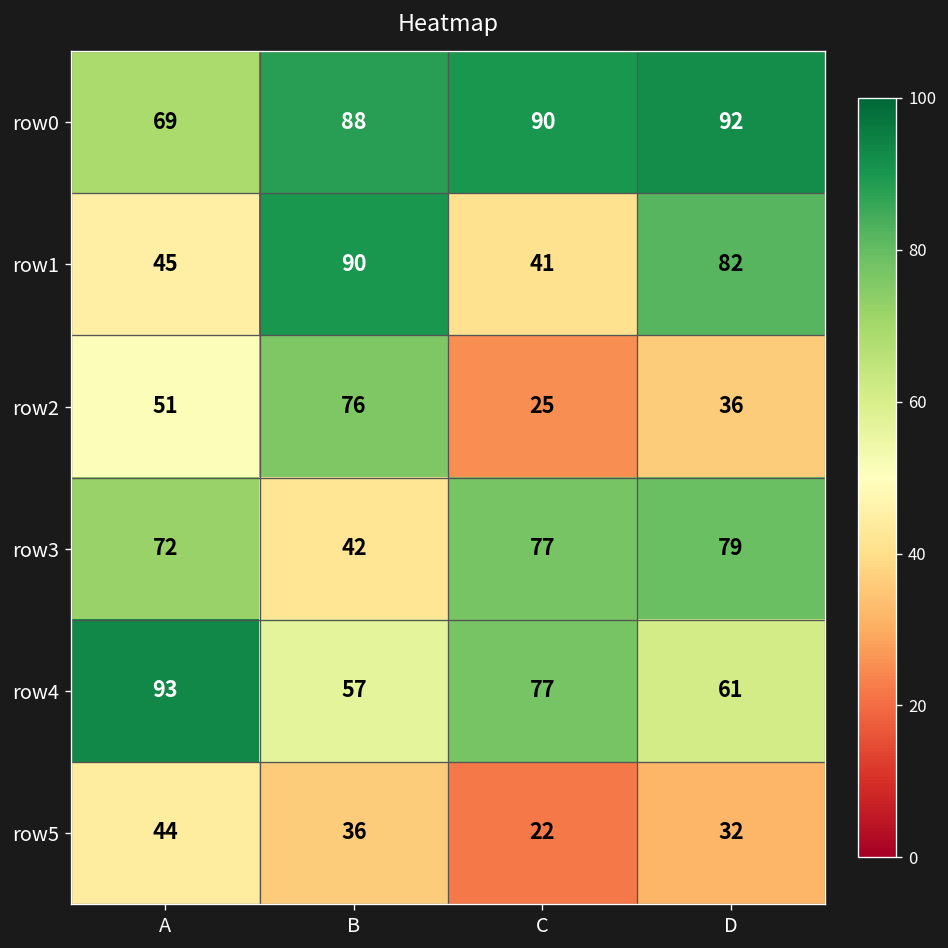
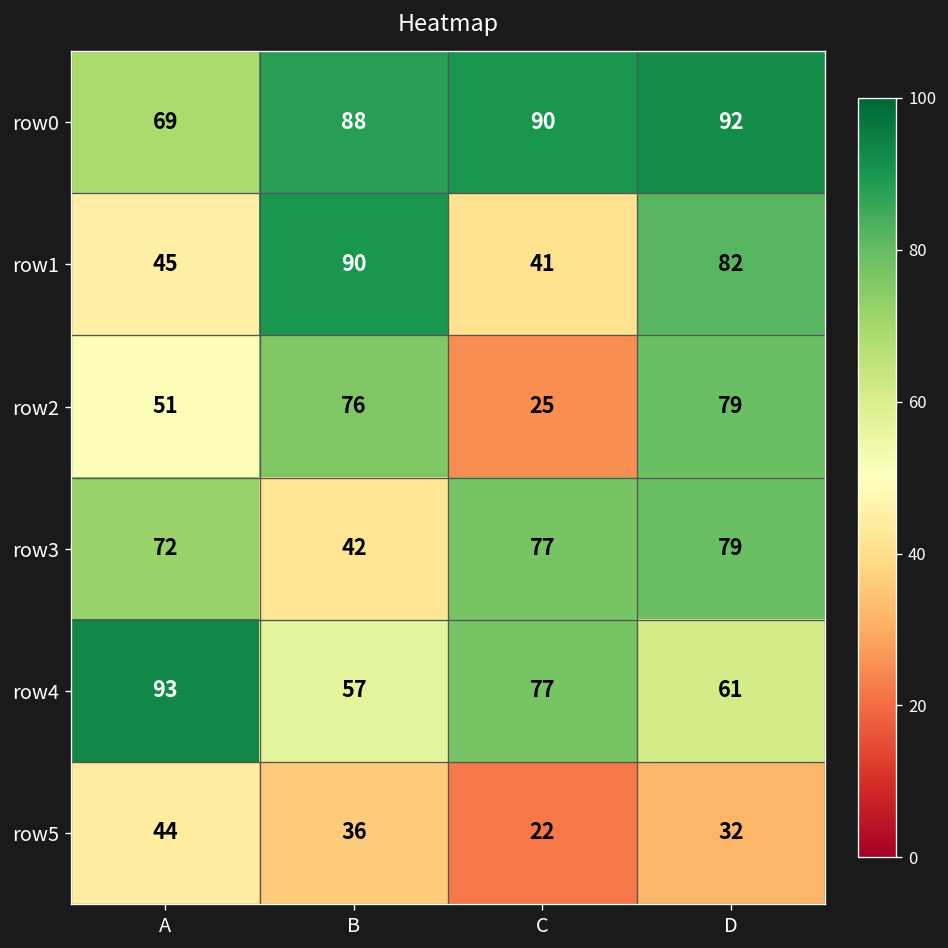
row2, D: 36 -> 79
